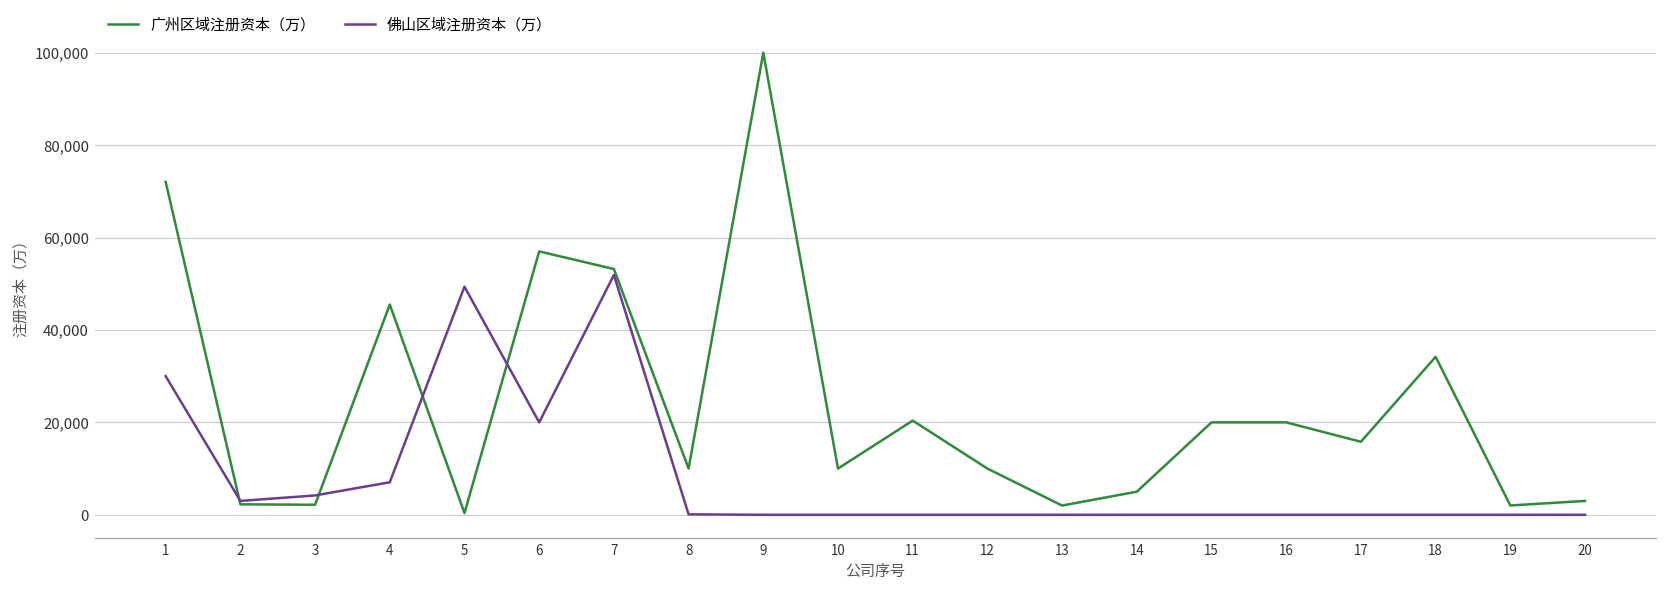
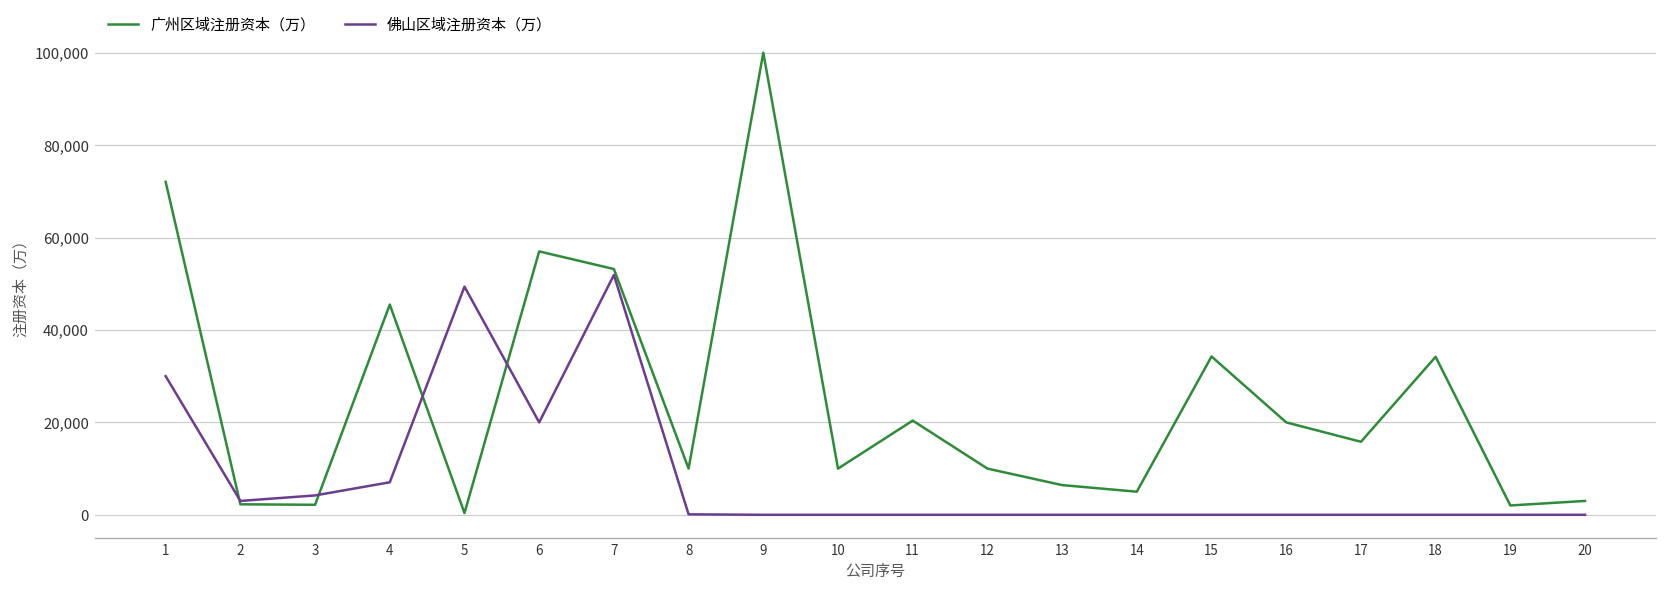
广州区域注册资本（万）, 13: 2,000 -> 6,000
广州区域注册资本（万）, 15: 20,000 -> 34,000
